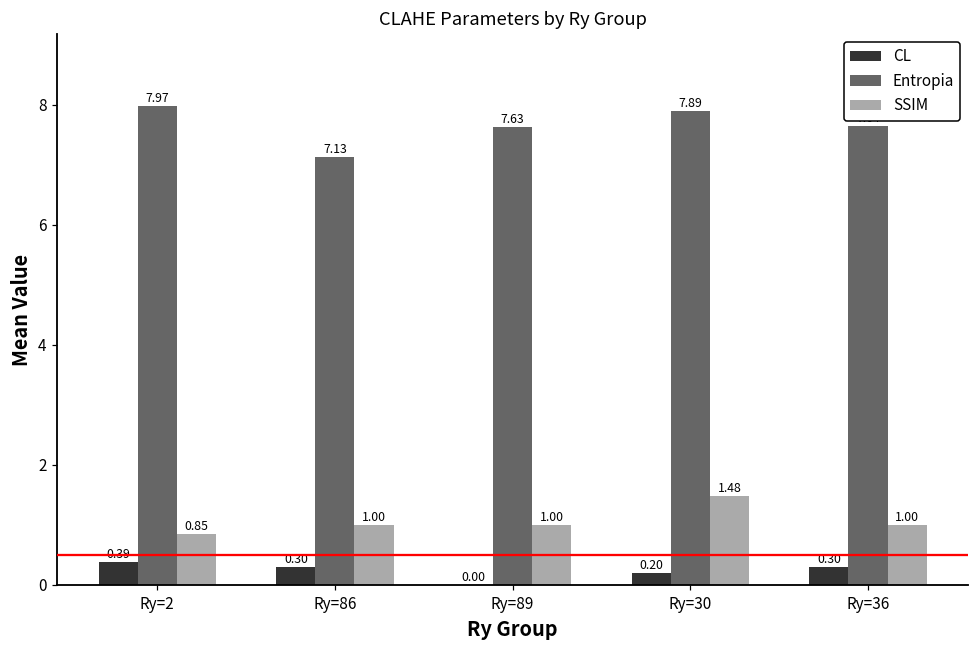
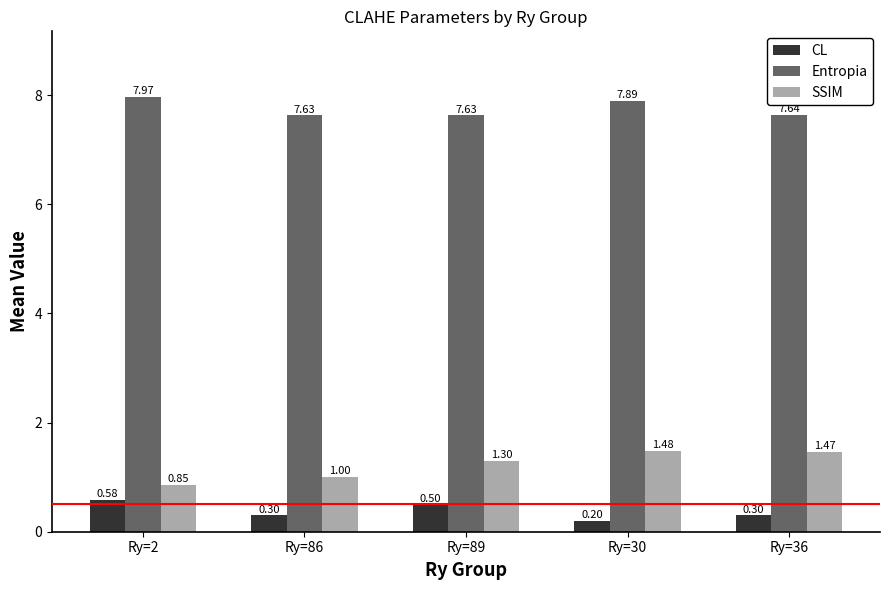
CL, Ry=2: 0.39 -> 0.58
Entropia, Ry=86: 7.13 -> 7.63
CL, Ry=89: 0.00 -> 0.50
SSIM, Ry=89: 1.00 -> 1.30
SSIM, Ry=36: 1.00 -> 1.47
